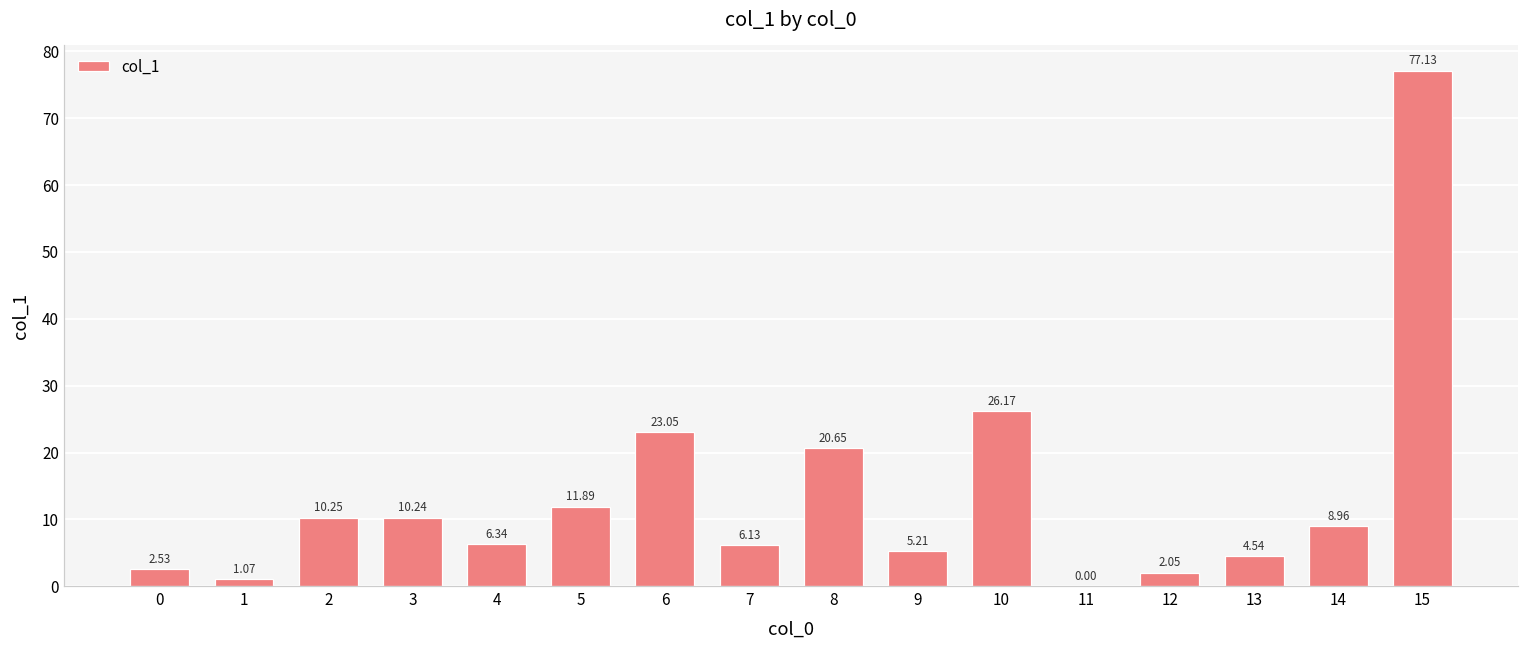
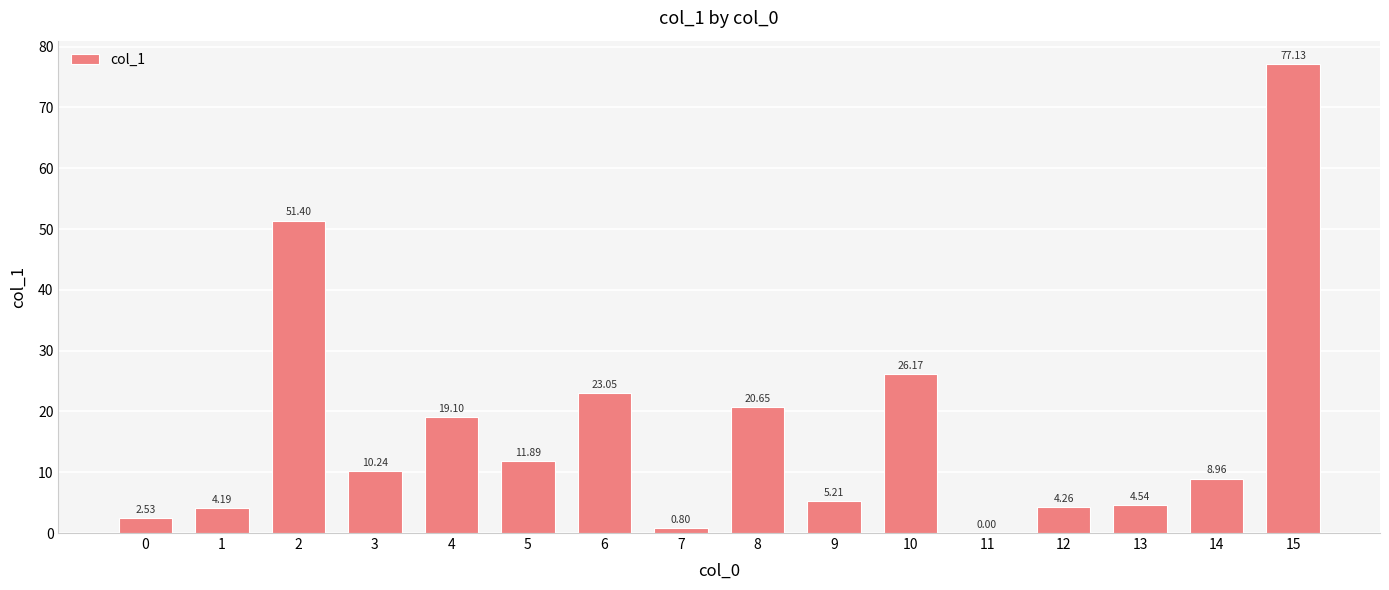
1: 1.07 -> 4.19
2: 10.25 -> 51.40
4: 6.34 -> 19.10
7: 6.13 -> 0.80
12: 2.05 -> 4.26
